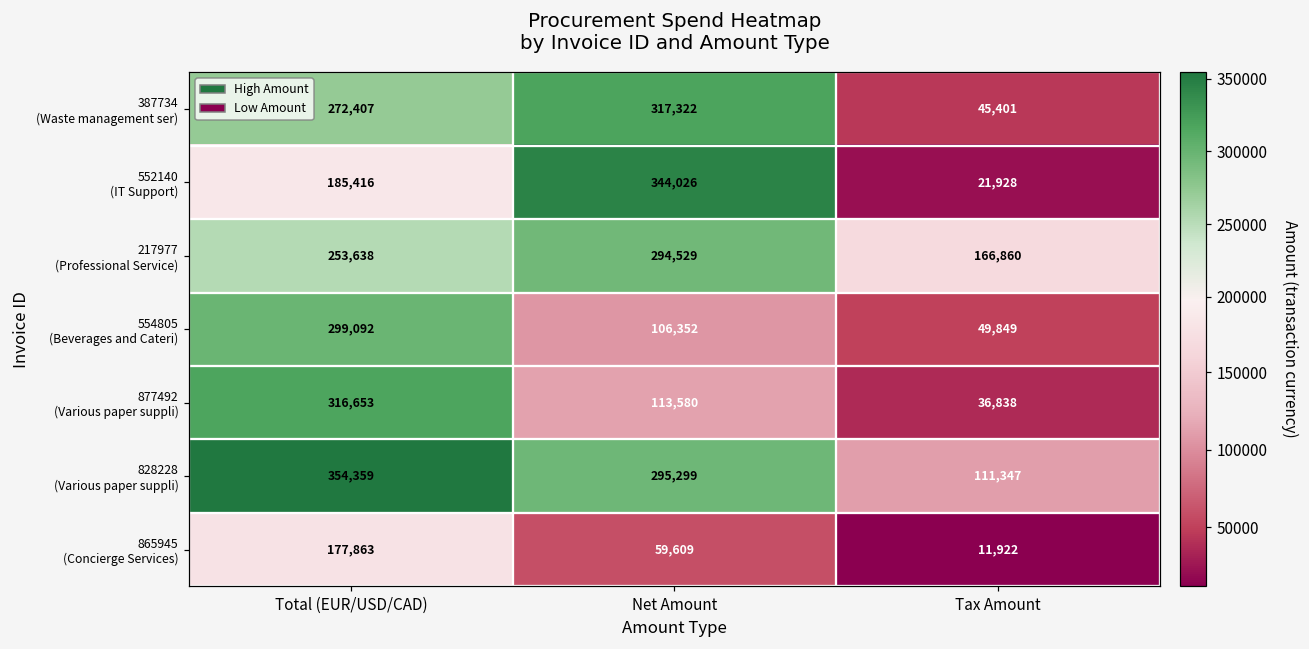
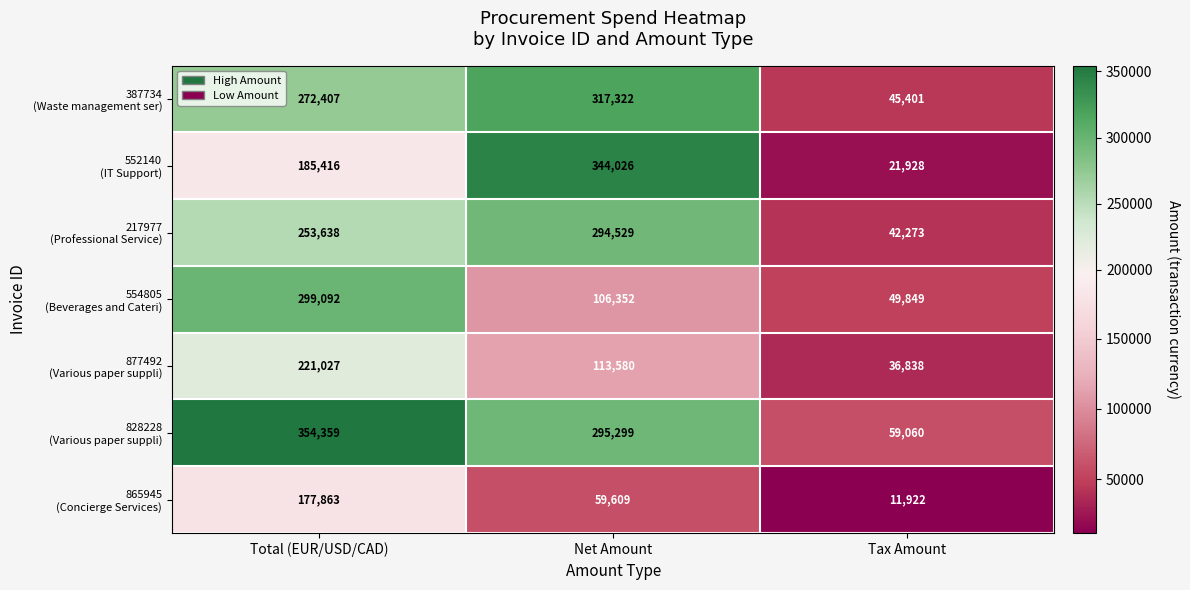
217977 (Professional Service), Tax Amount: 166,860 -> 42,273
877492 (Various paper suppli), Total (EUR/USD/CAD): 316,653 -> 221,027
828228 (Various paper suppli), Tax Amount: 111,347 -> 59,060
